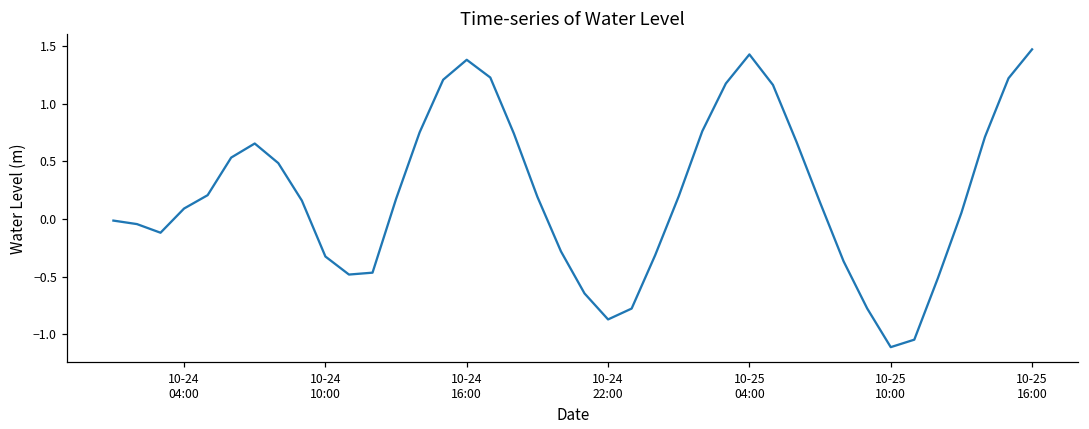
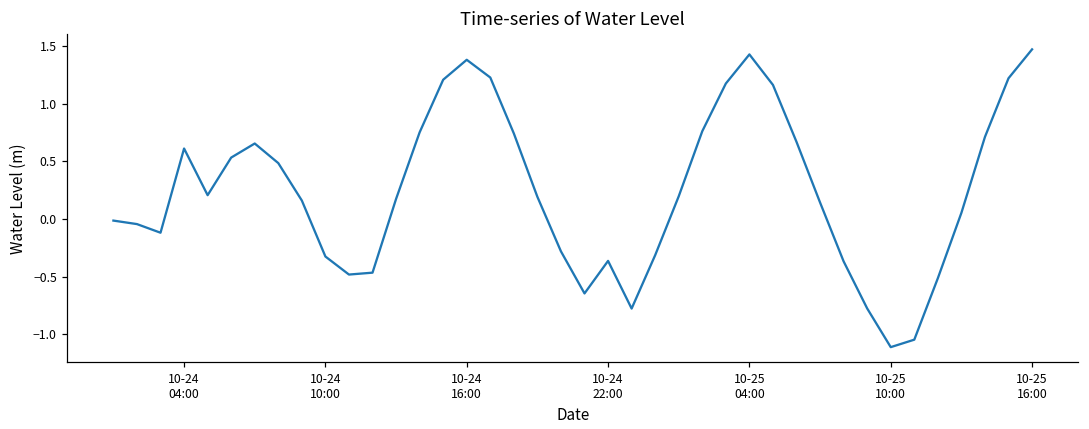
10-24 04:00: 0.09 -> 0.61
10-24 22:00: -0.87 -> -0.36
